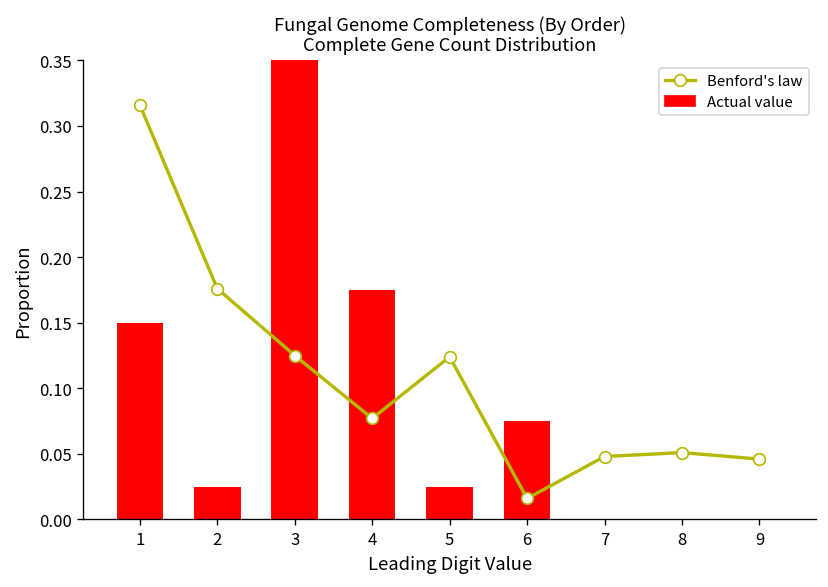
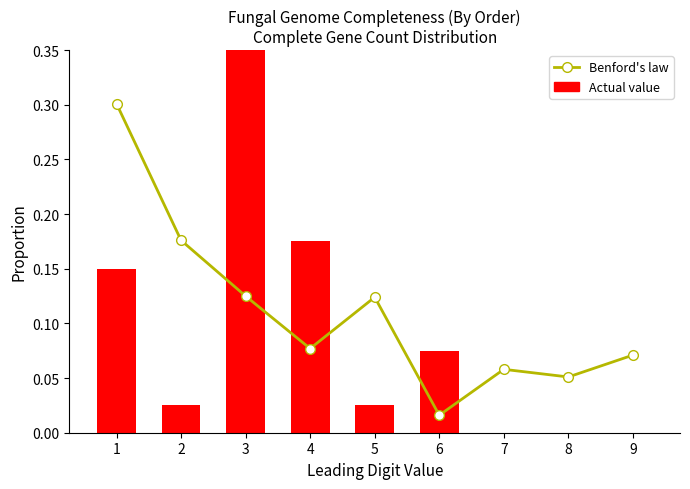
Benford's law, 1: 0.316 -> 0.301
Benford's law, 7: 0.048 -> 0.058
Benford's law, 9: 0.046 -> 0.071
